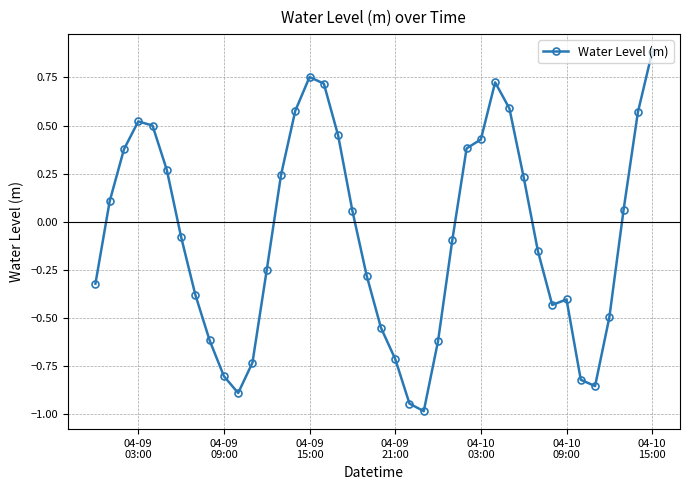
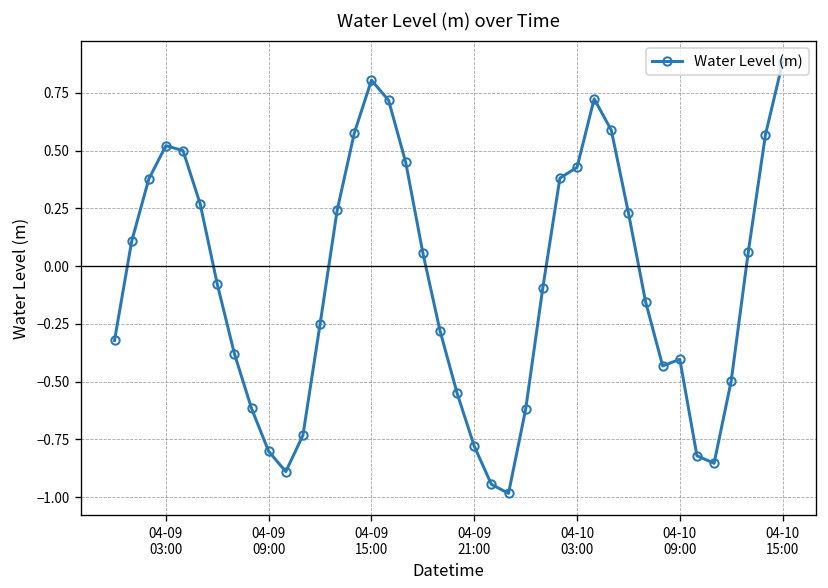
04-09 15:00: 0.75 -> 0.81
04-09 21:00: -0.71 -> -0.78
